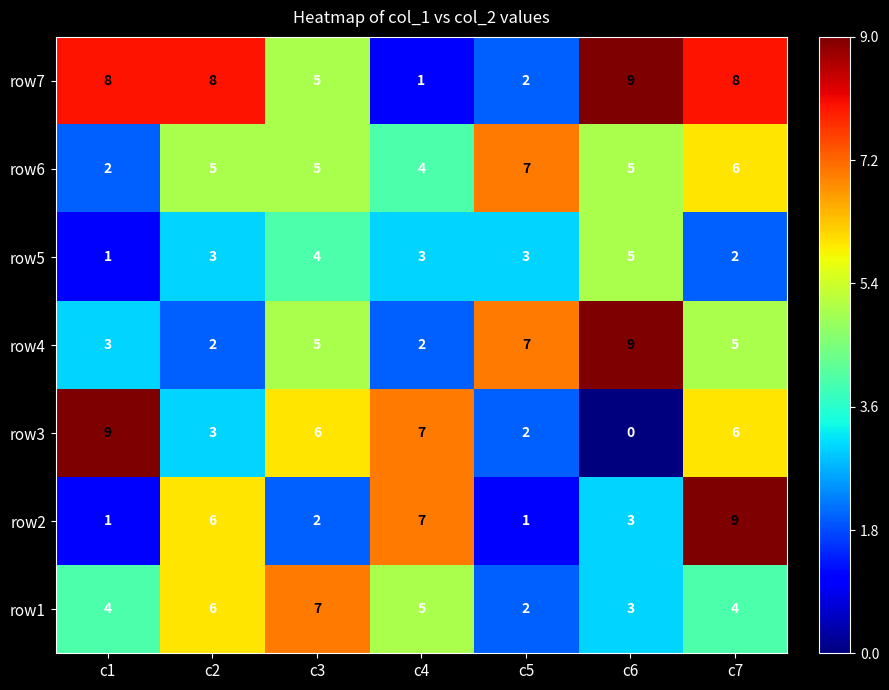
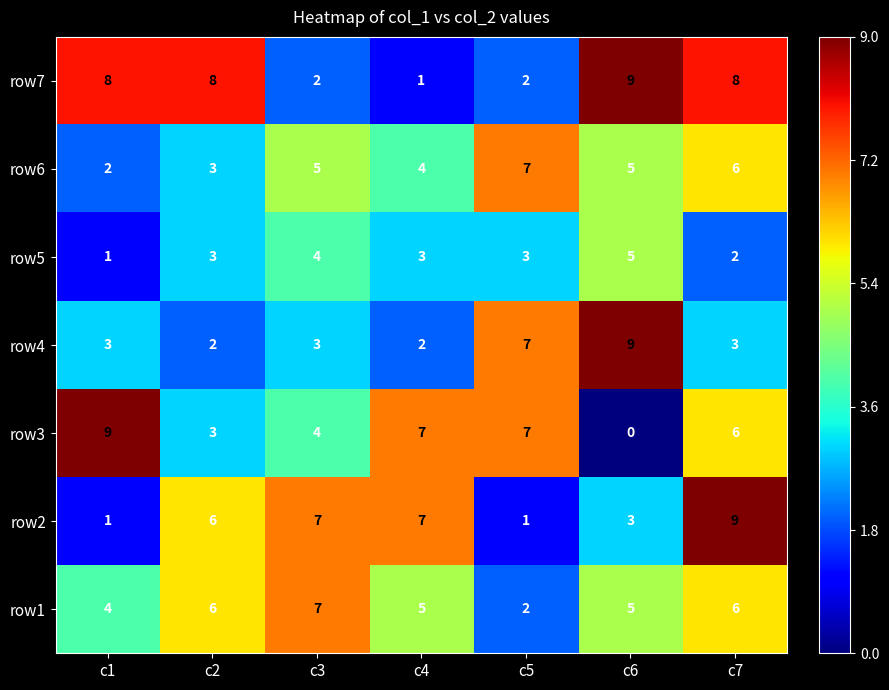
row7, c3: 5 -> 2
row6, c2: 5 -> 3
row4, c3: 5 -> 3
row4, c7: 5 -> 3
row3, c3: 6 -> 4
row3, c5: 2 -> 7
row2, c3: 2 -> 7
row1, c6: 3 -> 5
row1, c7: 4 -> 6
